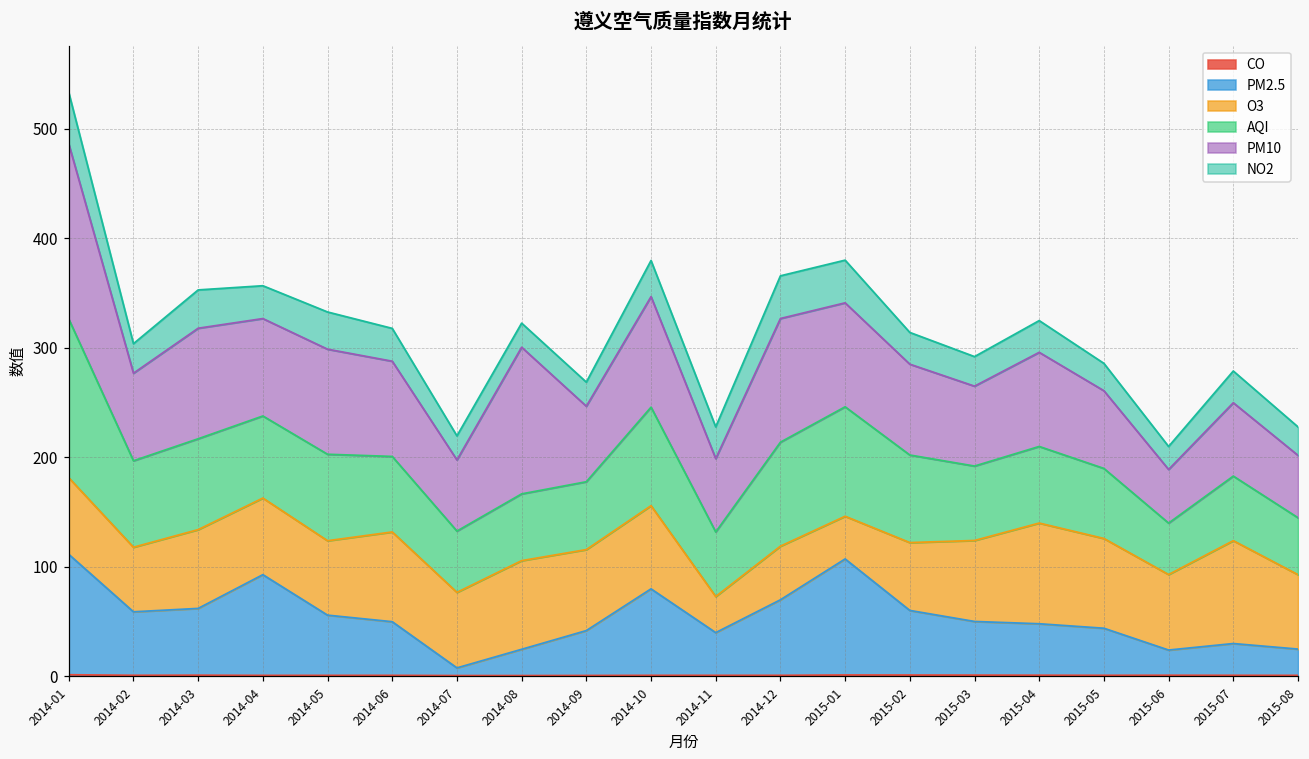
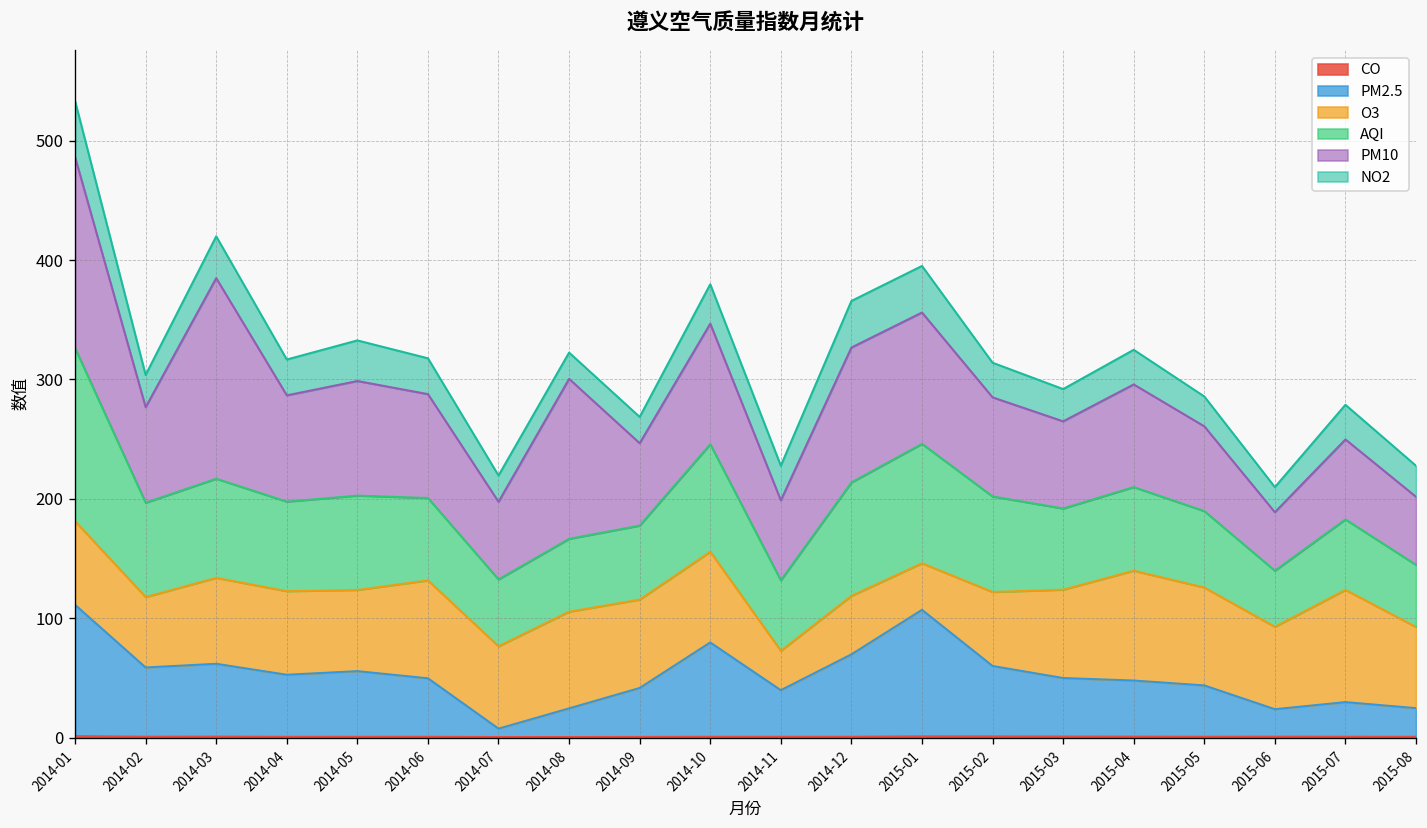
PM10, 2014-03: 100 -> 170
PM2.5, 2014-04: 90 -> 50
PM10, 2015-01: 90 -> 110
